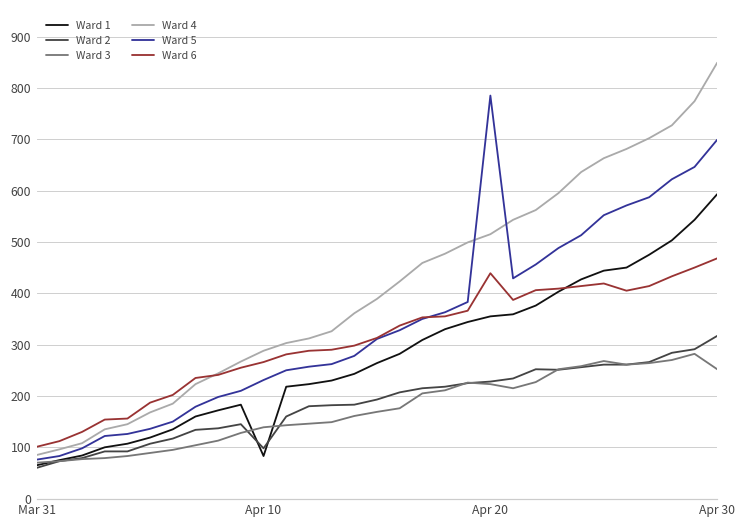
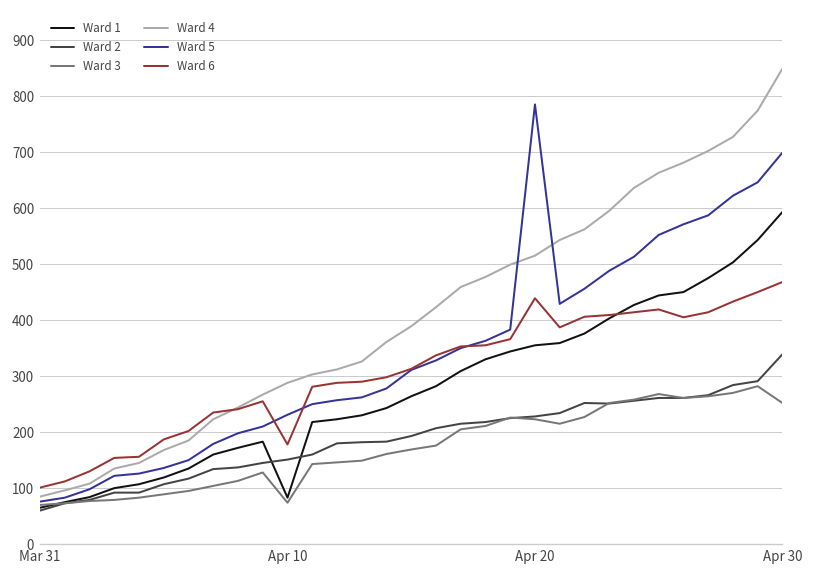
Ward 2, Apr 10: 100 -> 150
Ward 3, Apr 10: 140 -> 70
Ward 6, Apr 10: 270 -> 180
Ward 2, Apr 30: 320 -> 340
